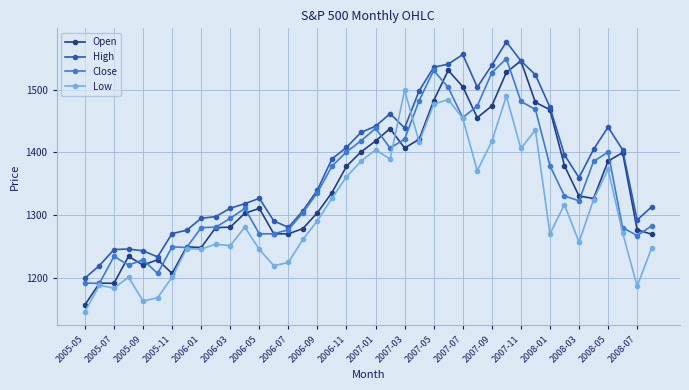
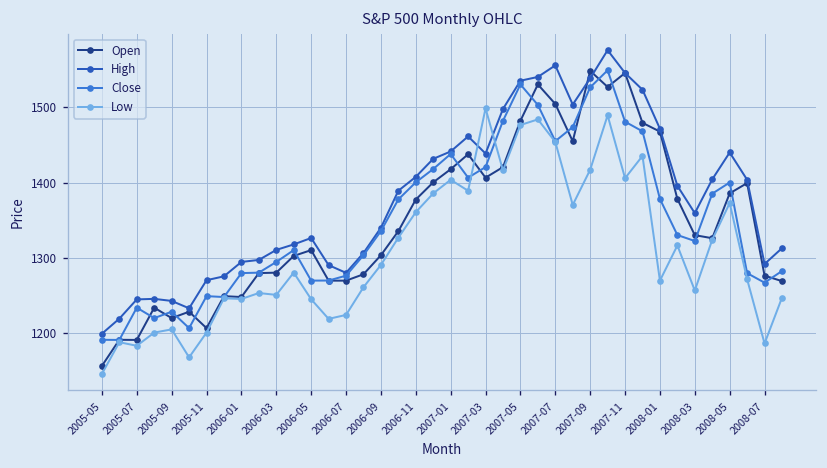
Low, 2005-09: 1160 -> 1210
Open, 2007-09: 1470 -> 1550
